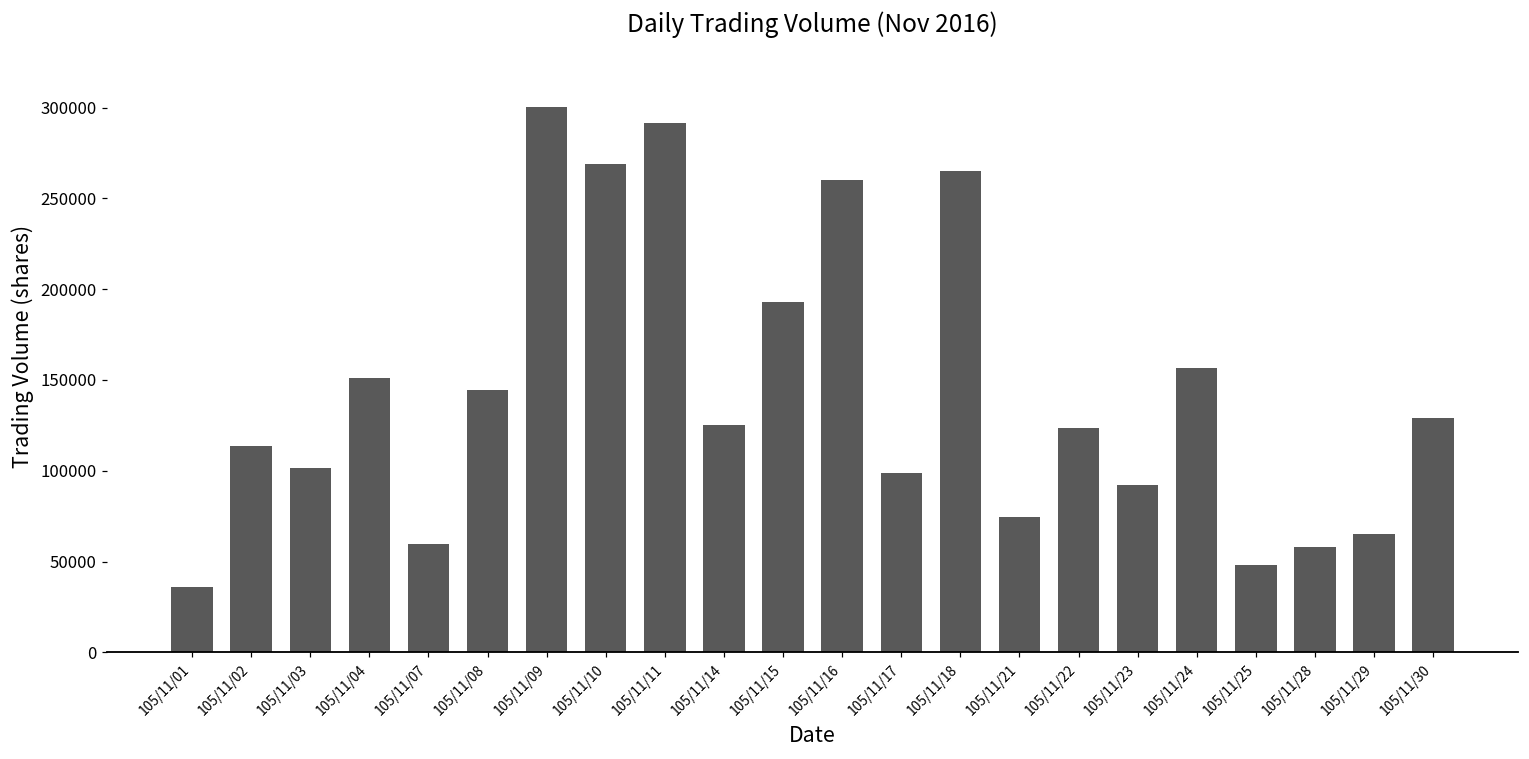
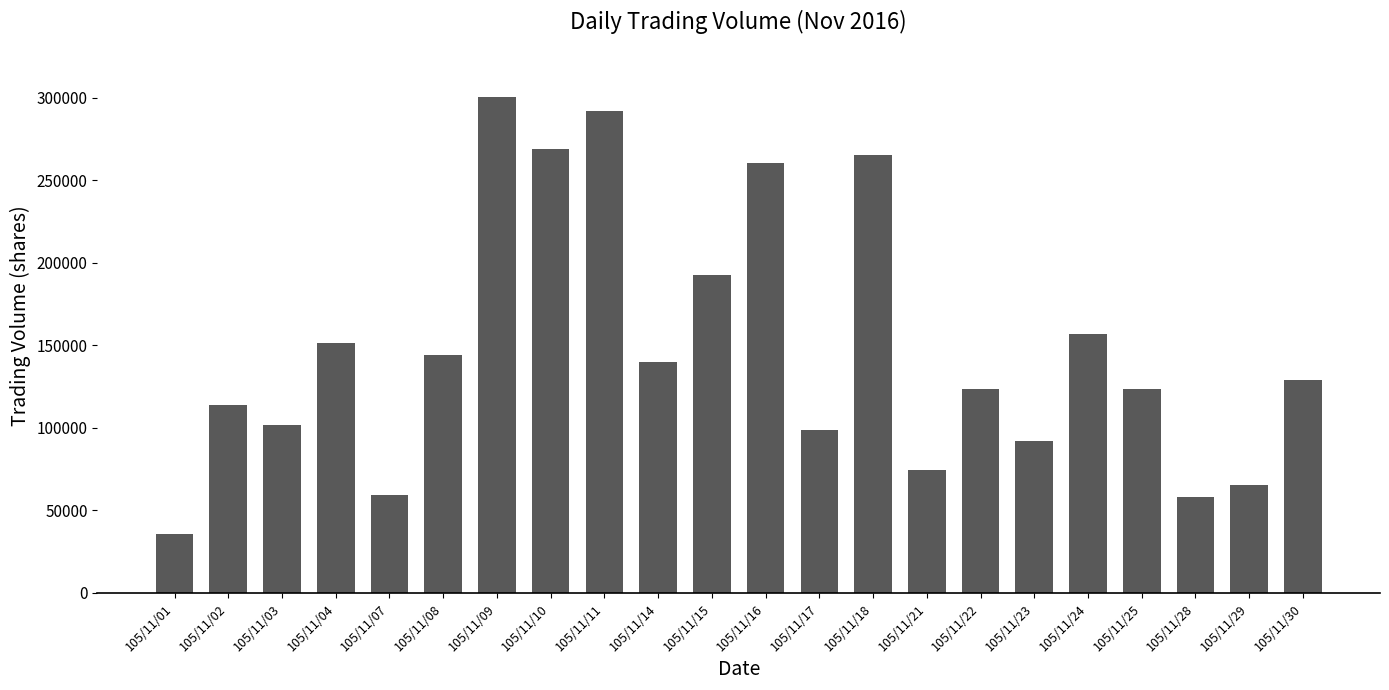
105/11/14: 125000 -> 140000
105/11/25: 48000 -> 124000
